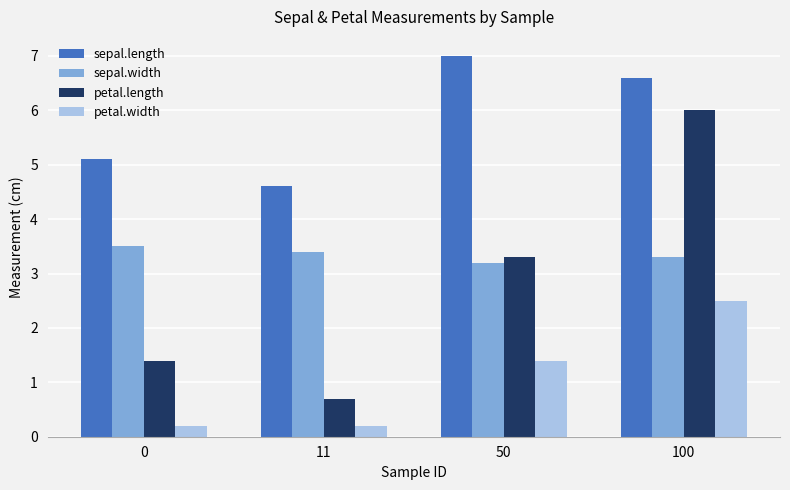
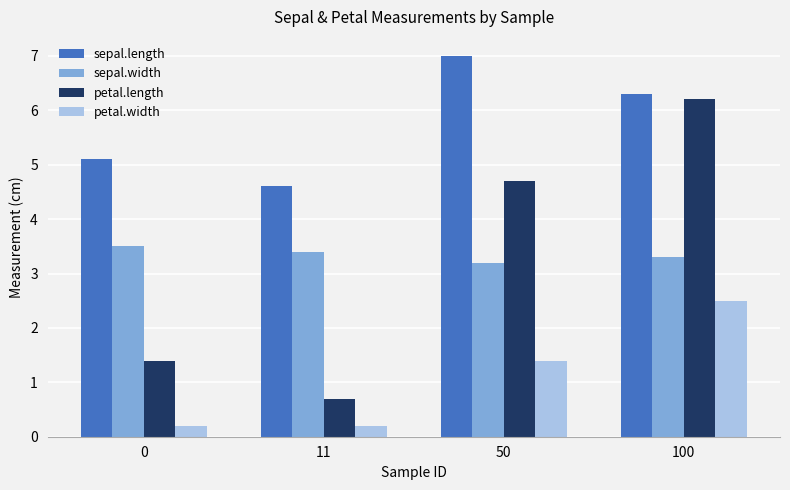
petal.length, 50: 3.3 -> 4.7
sepal.length, 100: 6.6 -> 6.3
petal.length, 100: 6.0 -> 6.2
